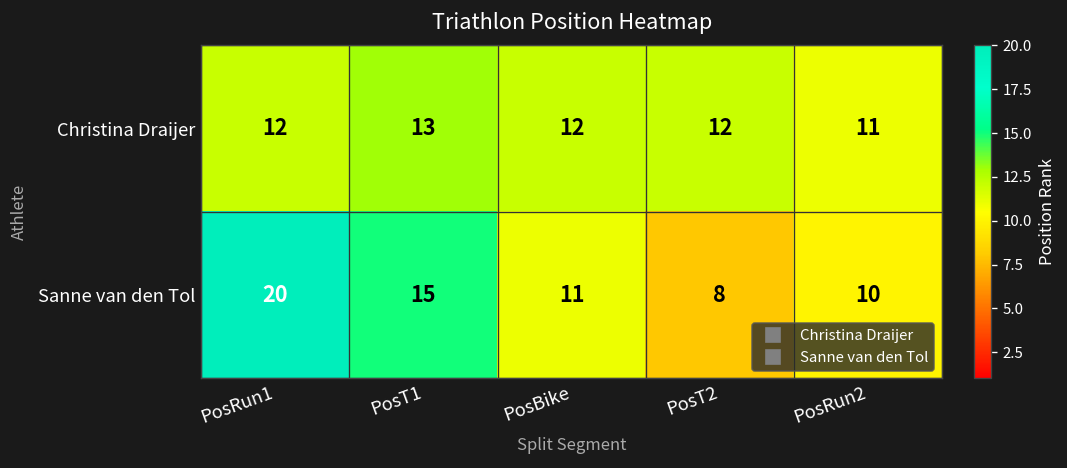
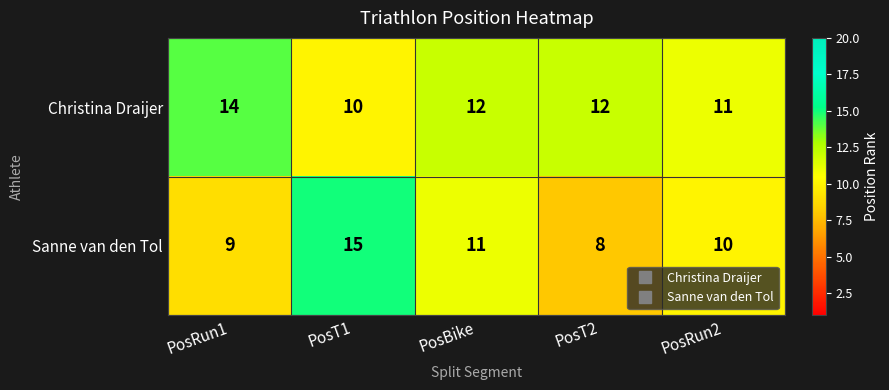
Christina Draijer, PosRun1: 12 -> 14
Christina Draijer, PosT1: 13 -> 10
Sanne van den Tol, PosRun1: 20 -> 9
